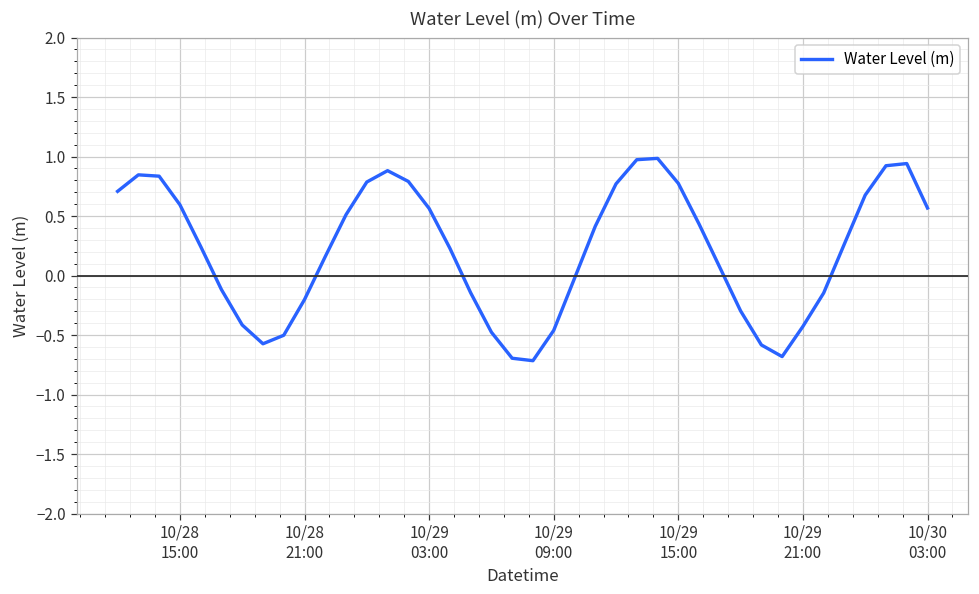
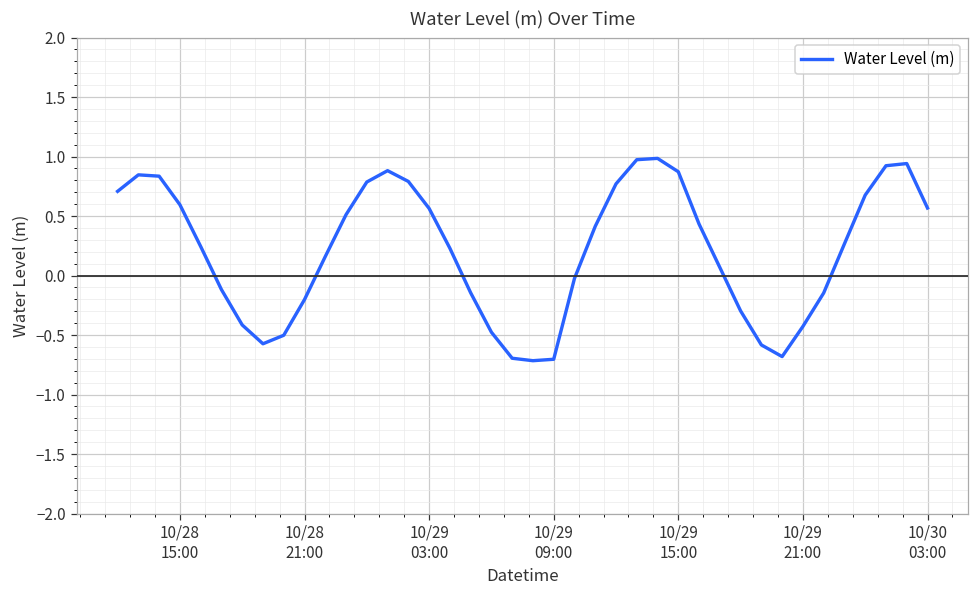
10/29 09:00: -0.46 -> -0.70
10/29 15:00: 0.77 -> 0.87
